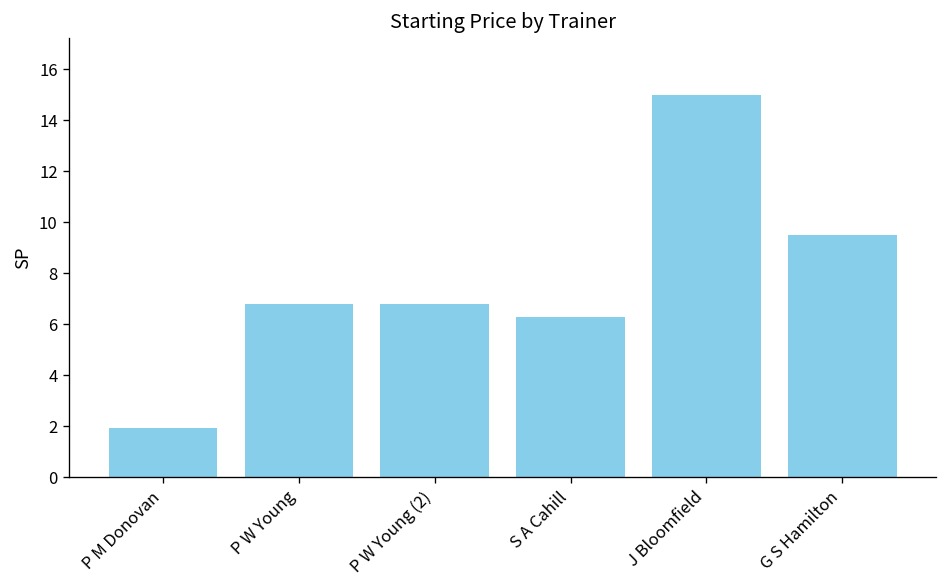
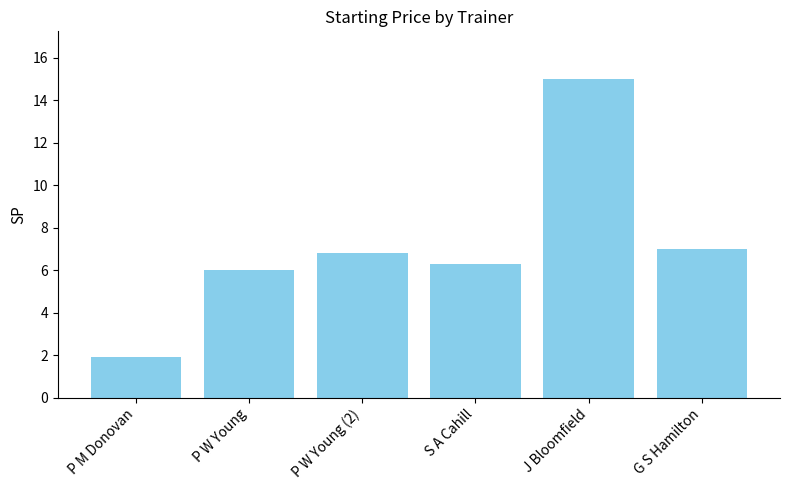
P W Young: 6.8 -> 6.0
G S Hamilton: 9.5 -> 7.0
